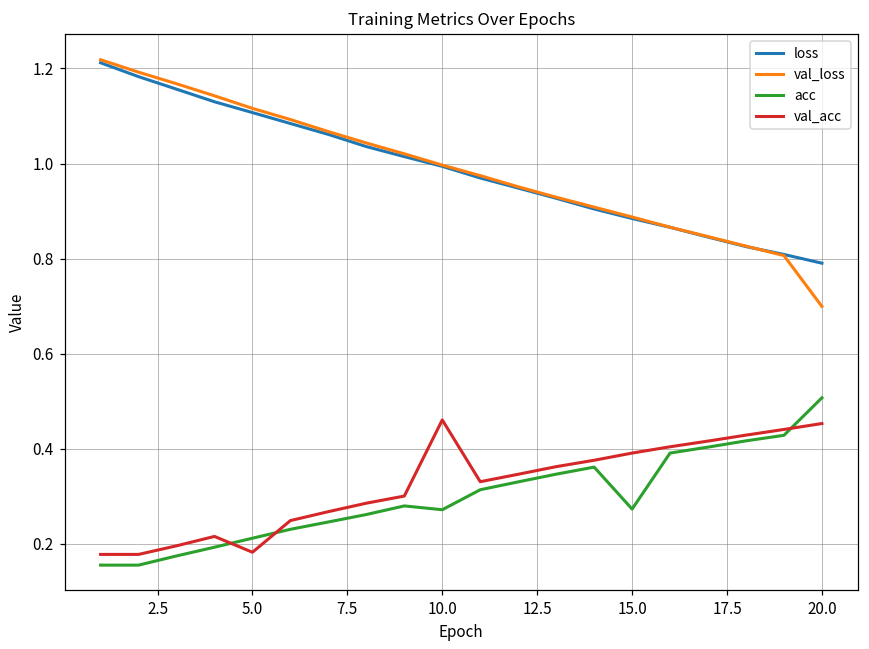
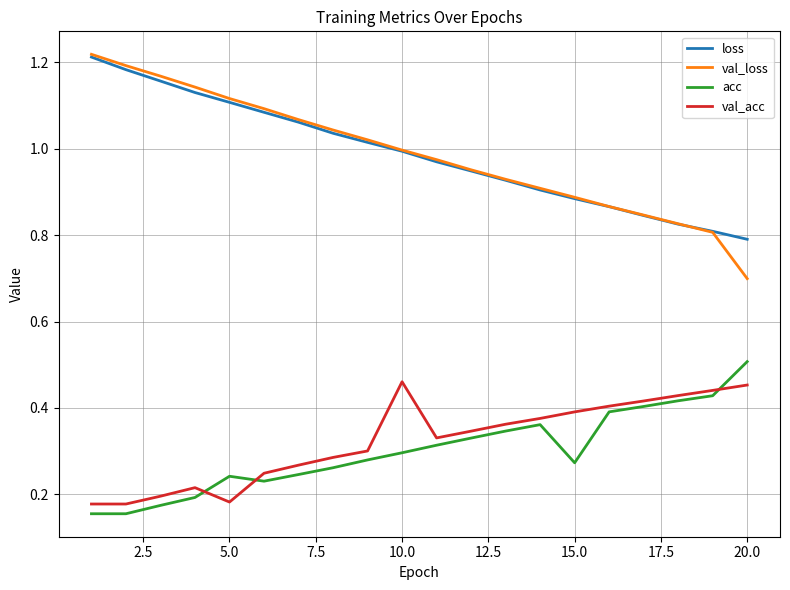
acc, 5.0: 0.21 -> 0.24
acc, 10.0: 0.27 -> 0.30
